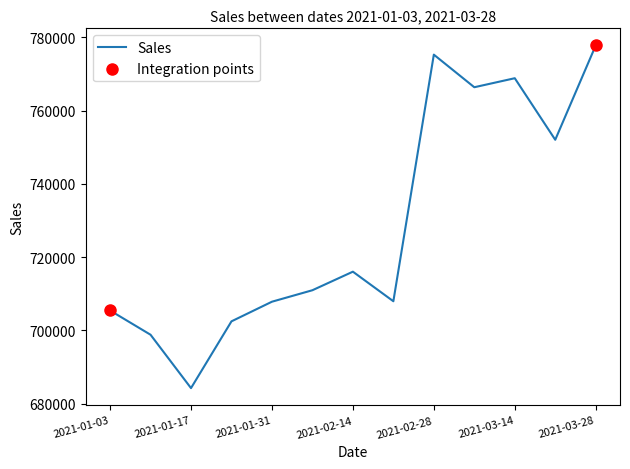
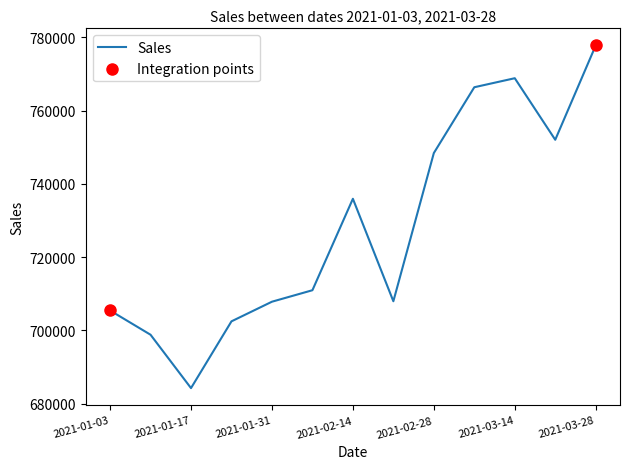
Sales, 2021-02-14: 716000 -> 736000
Sales, 2021-02-28: 775000 -> 748000
